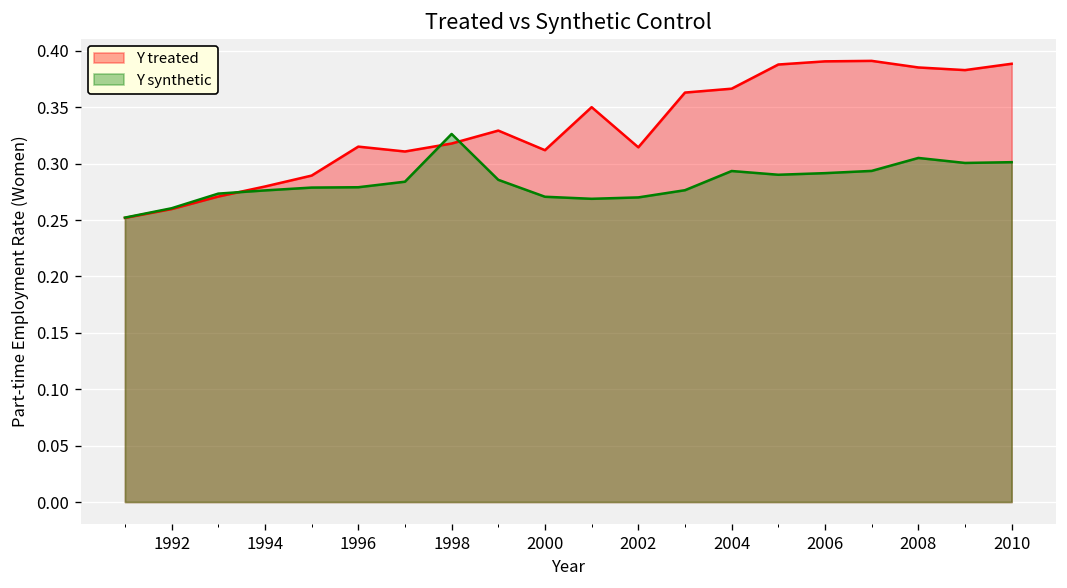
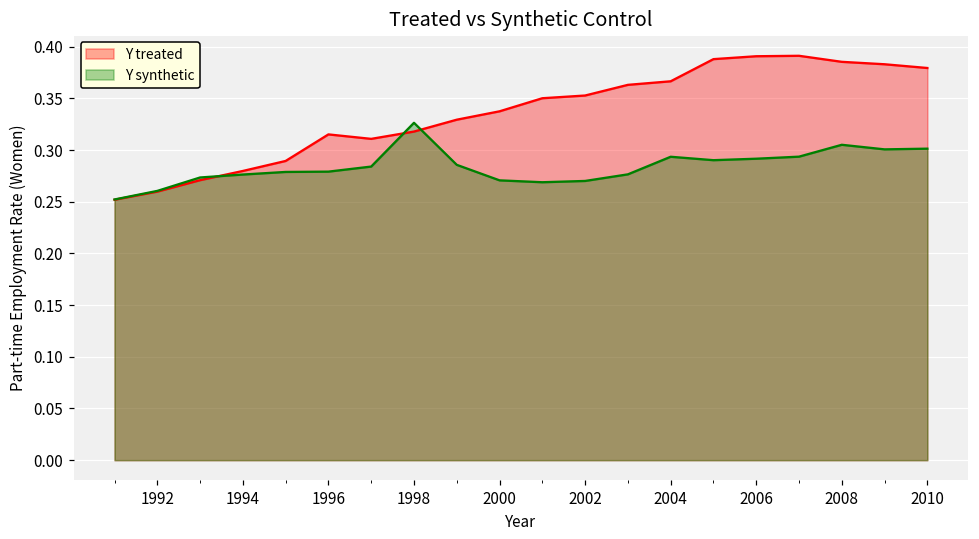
Y treated, 2000: 0.31 -> 0.34
Y treated, 2002: 0.31 -> 0.35
Y treated, 2010: 0.39 -> 0.38
